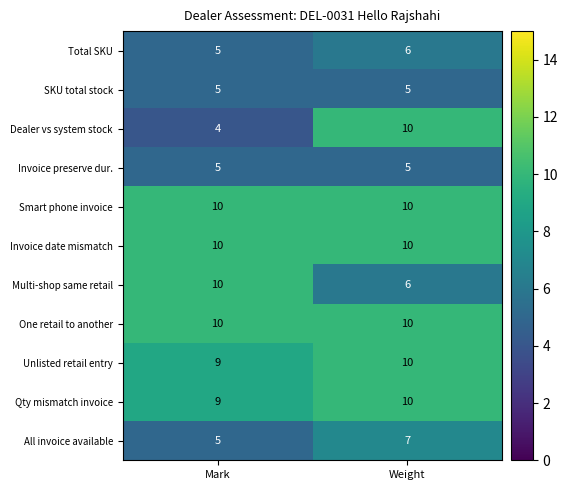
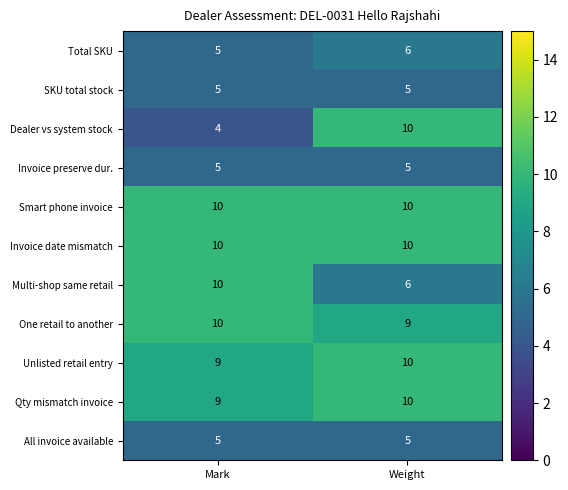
One retail to another, Weight: 10 -> 9
All invoice available, Weight: 7 -> 5
